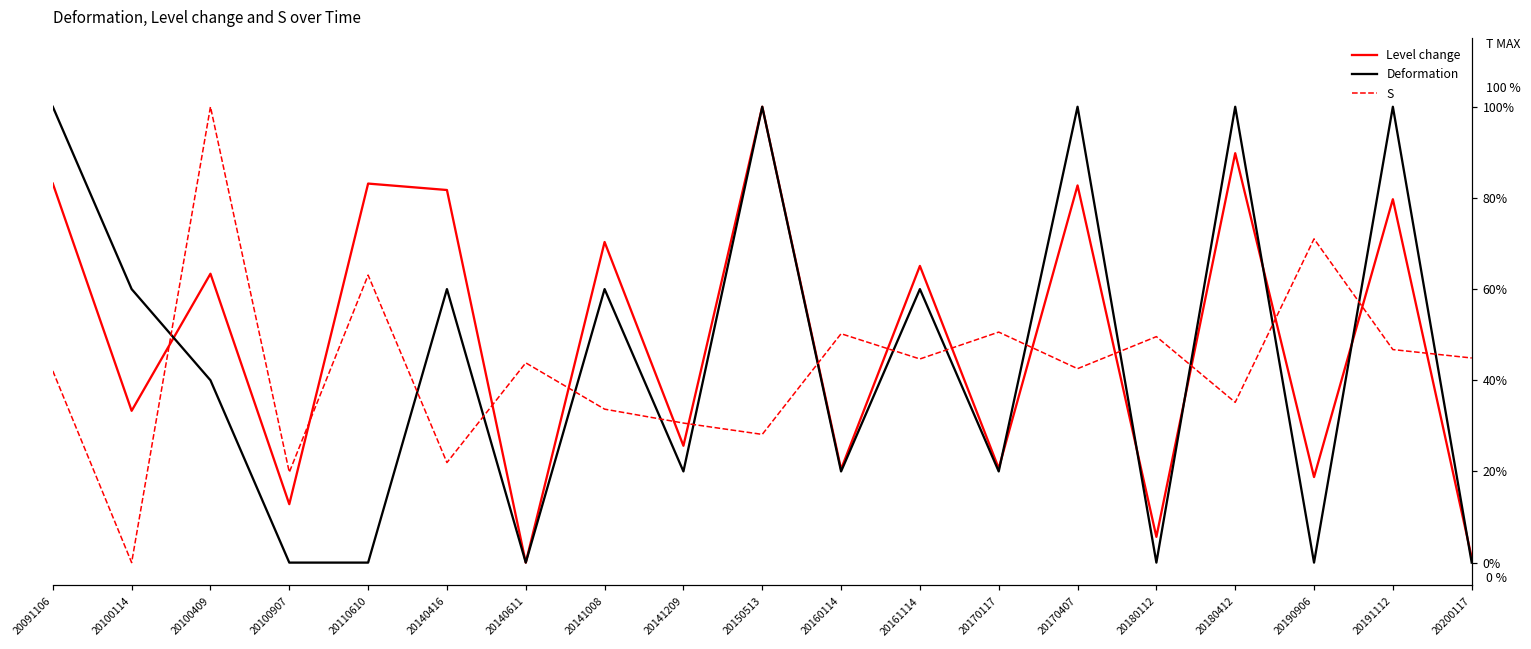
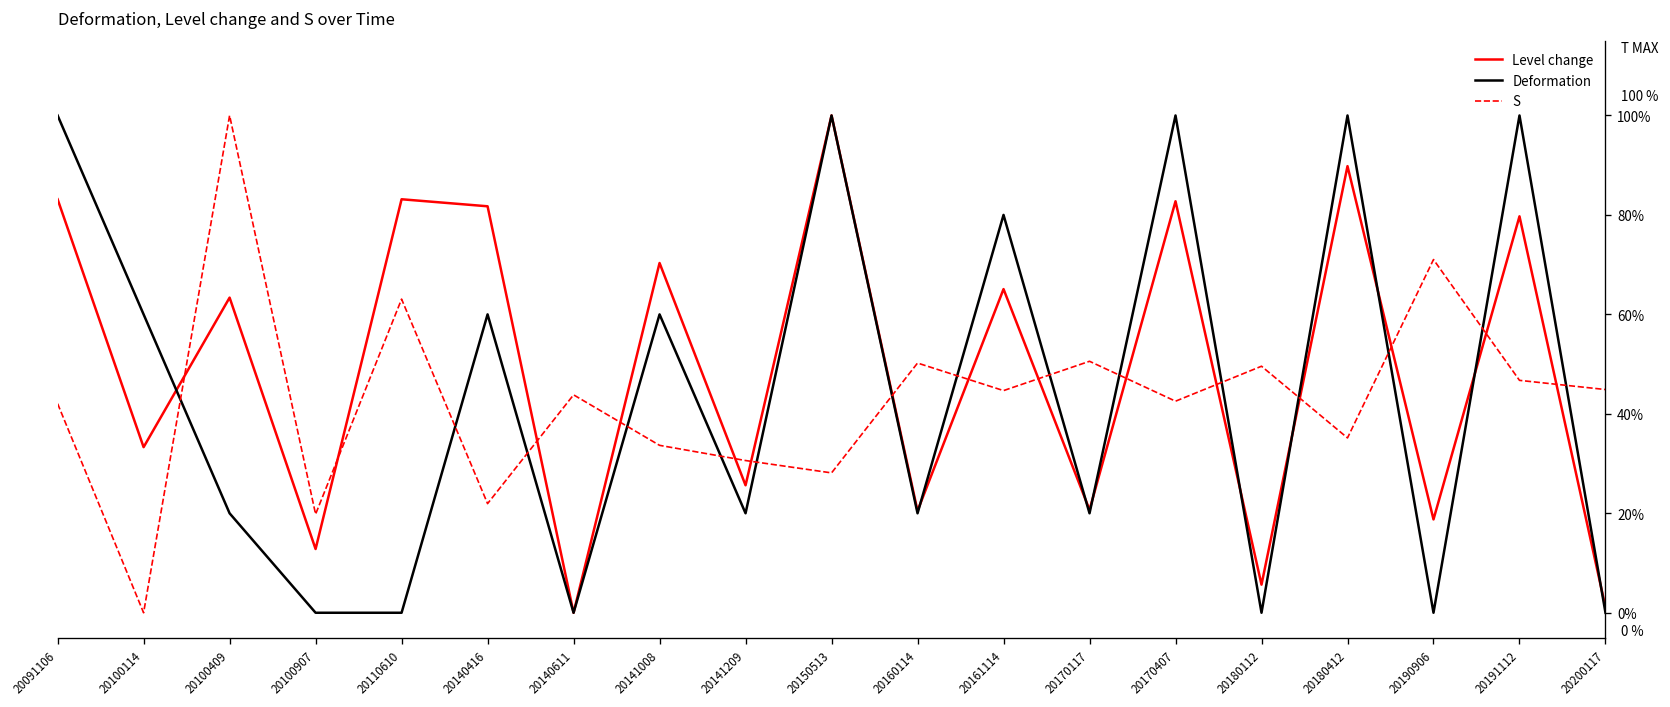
Deformation, 20100409: 40% -> 20%
Deformation, 20161114: 60% -> 80%
